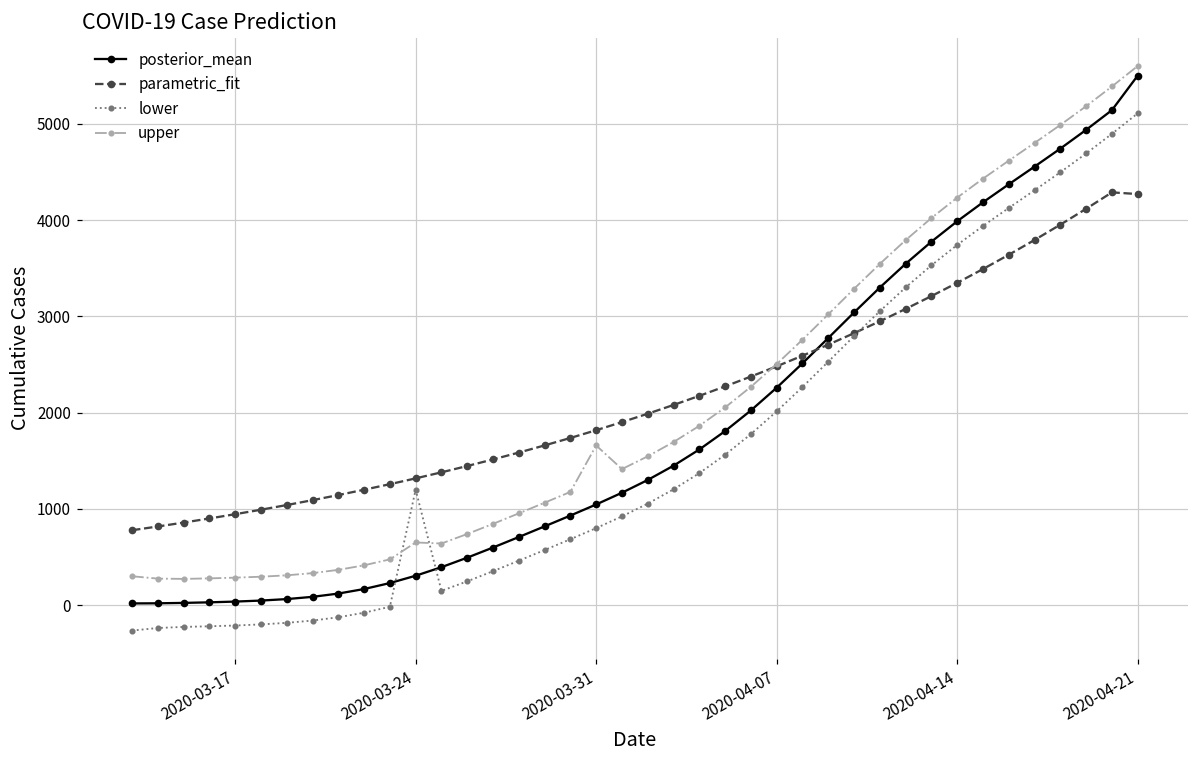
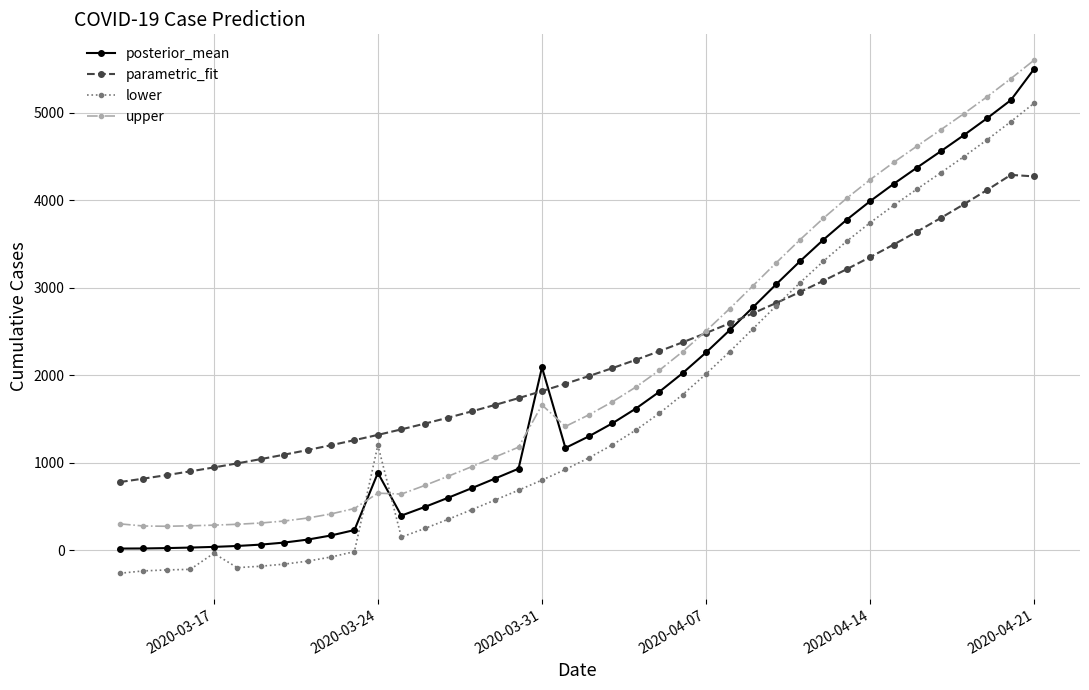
lower, 2020-03-17: -200 -> 0
posterior_mean, 2020-03-24: 300 -> 900
posterior_mean, 2020-03-31: 1000 -> 2100
